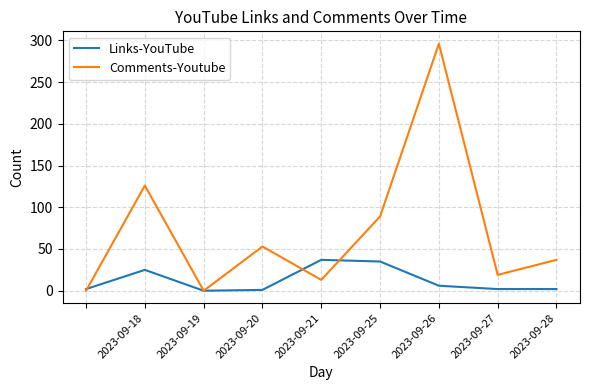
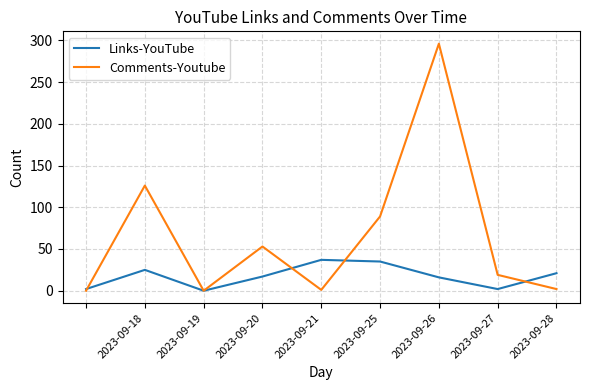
Links-YouTube, 2023-09-20: 0 -> 20
Comments-Youtube, 2023-09-21: 10 -> 0
Links-YouTube, 2023-09-26: 10 -> 20
Links-YouTube, 2023-09-28: 0 -> 20
Comments-Youtube, 2023-09-28: 40 -> 0
